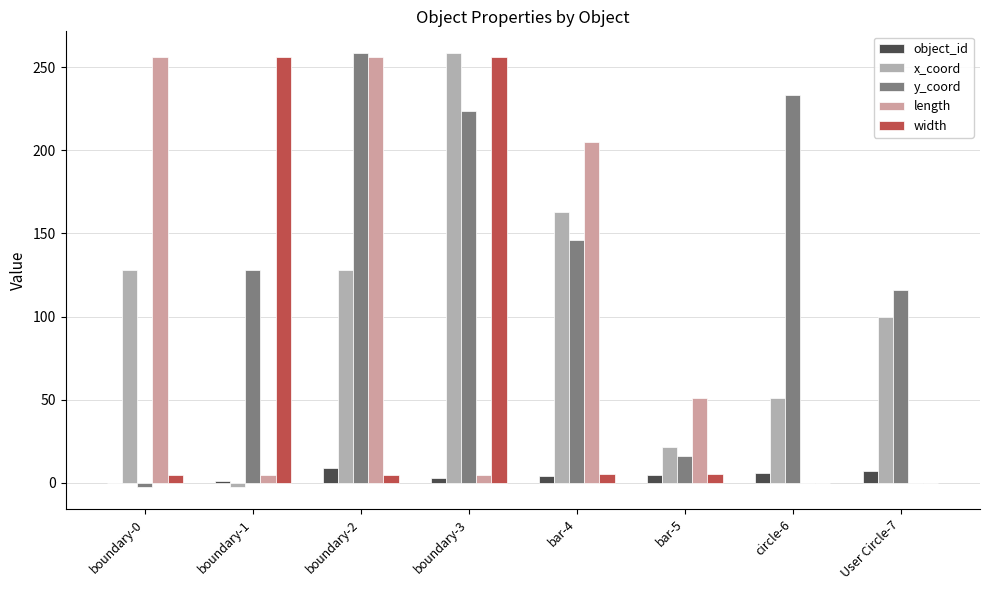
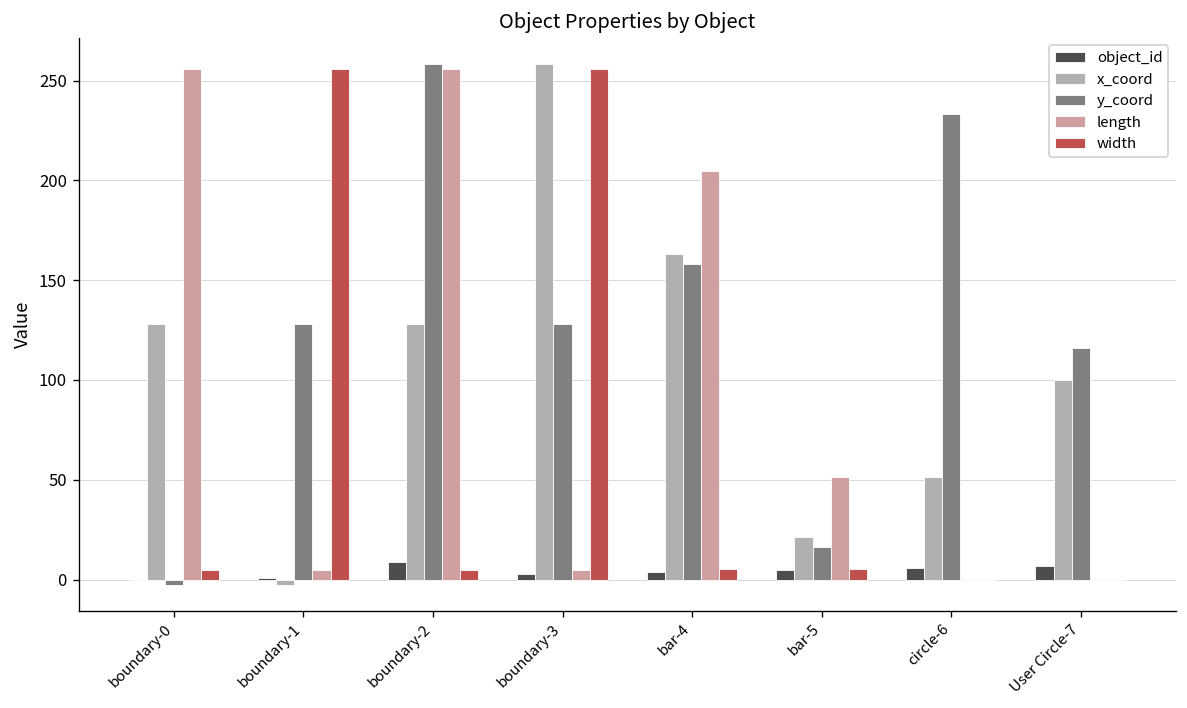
y_coord, boundary-3: 223 -> 128
y_coord, bar-4: 146 -> 158
